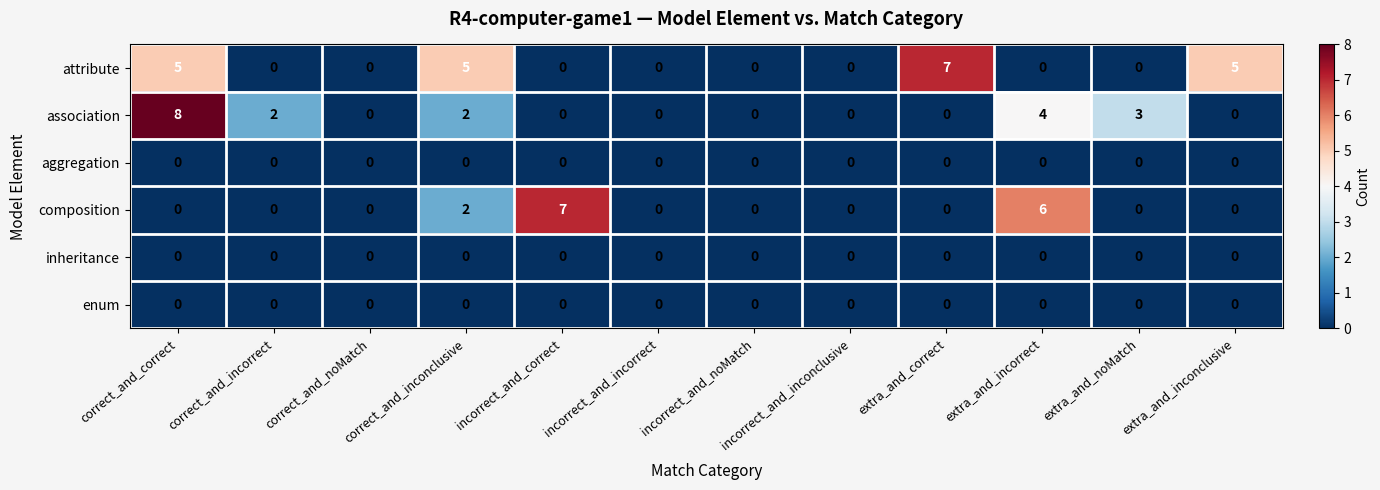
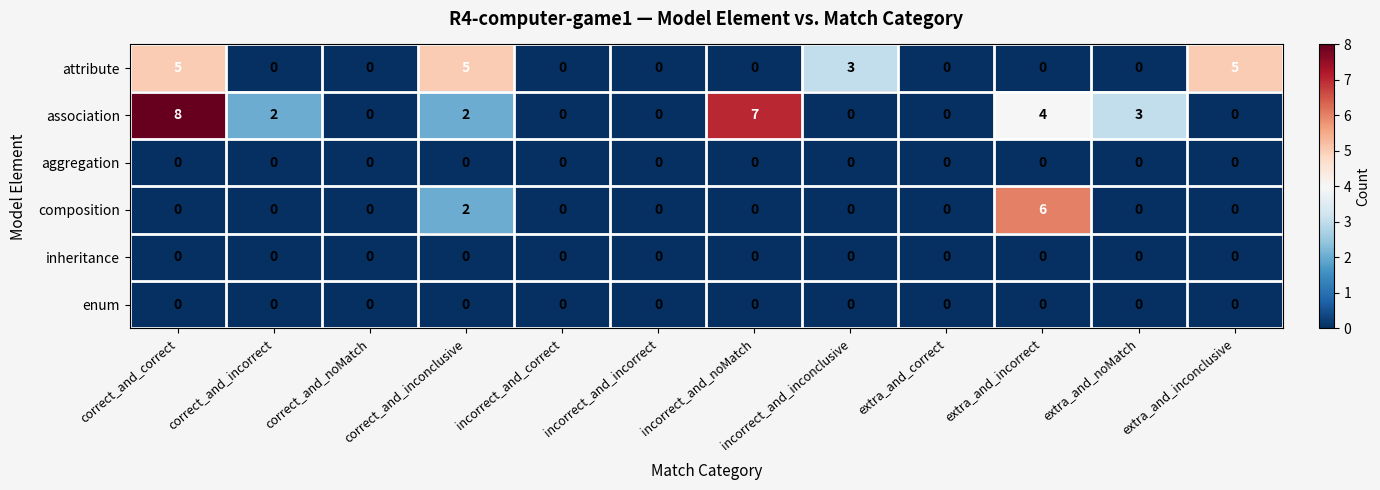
attribute, incorrect_and_inconclusive: 0 -> 3
attribute, extra_and_correct: 7 -> 0
association, incorrect_and_noMatch: 0 -> 7
composition, incorrect_and_correct: 7 -> 0
